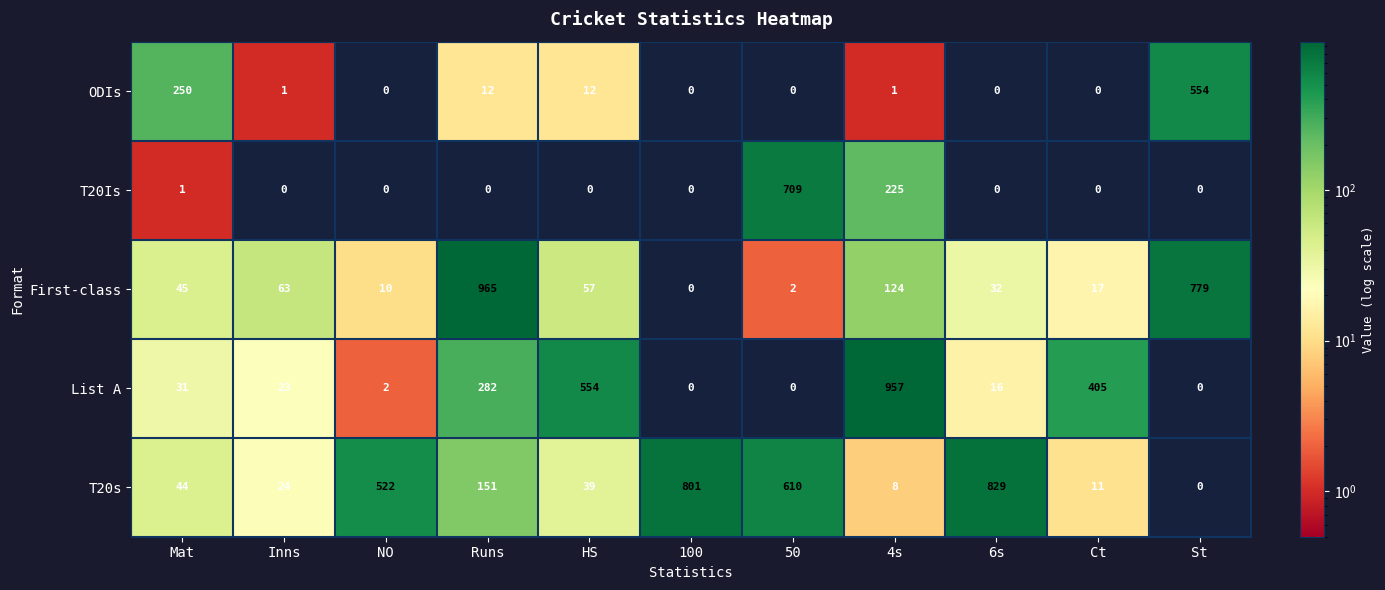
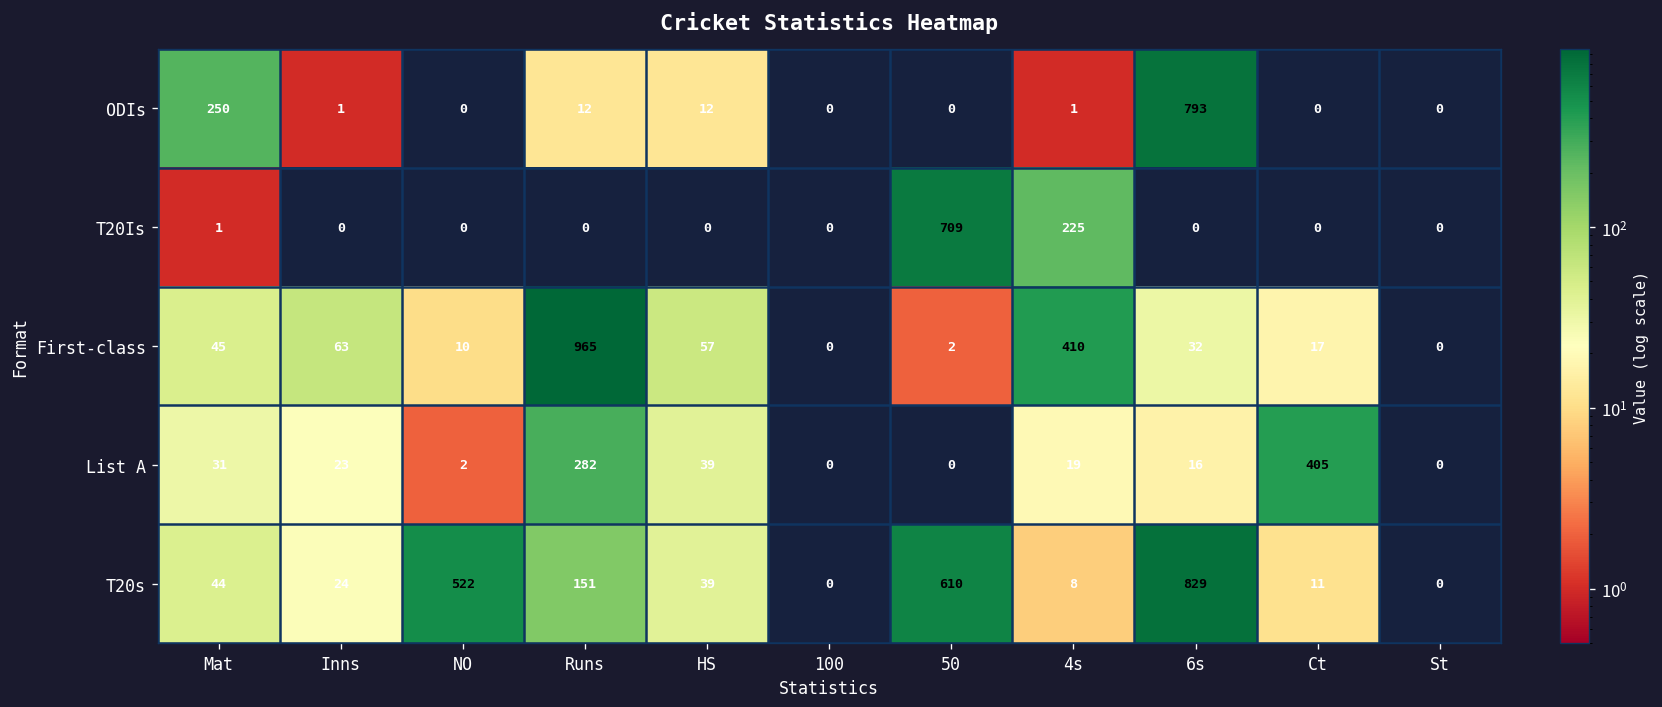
ODIs, 6s: 0 -> 793
ODIs, St: 554 -> 0
First-class, 4s: 124 -> 410
First-class, St: 779 -> 0
List A, HS: 554 -> 39
List A, 4s: 957 -> 19
T20s, 100: 801 -> 0
